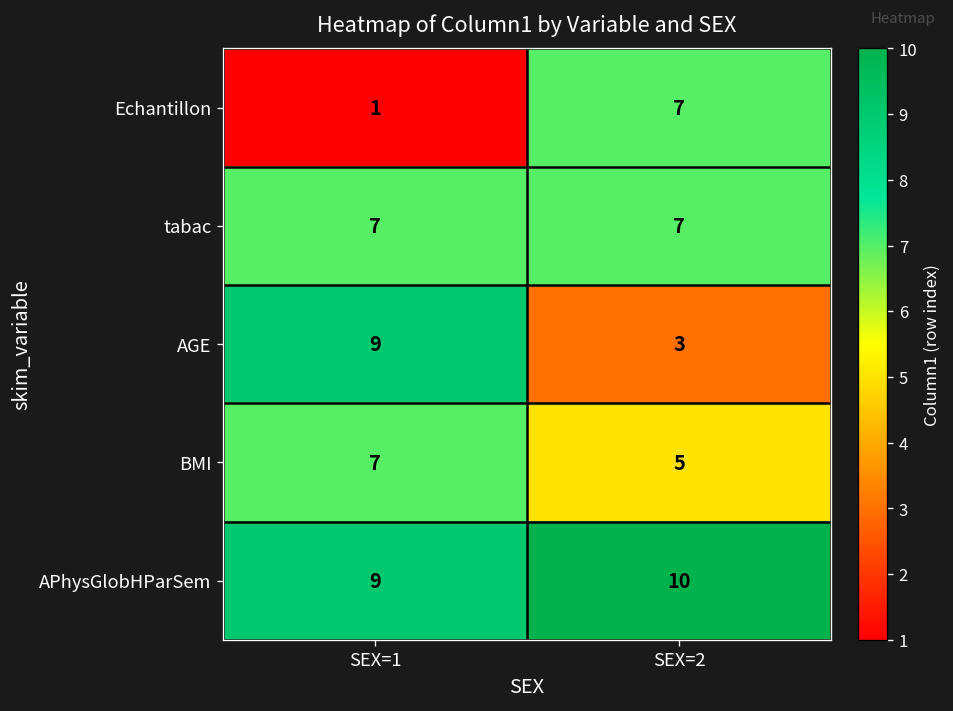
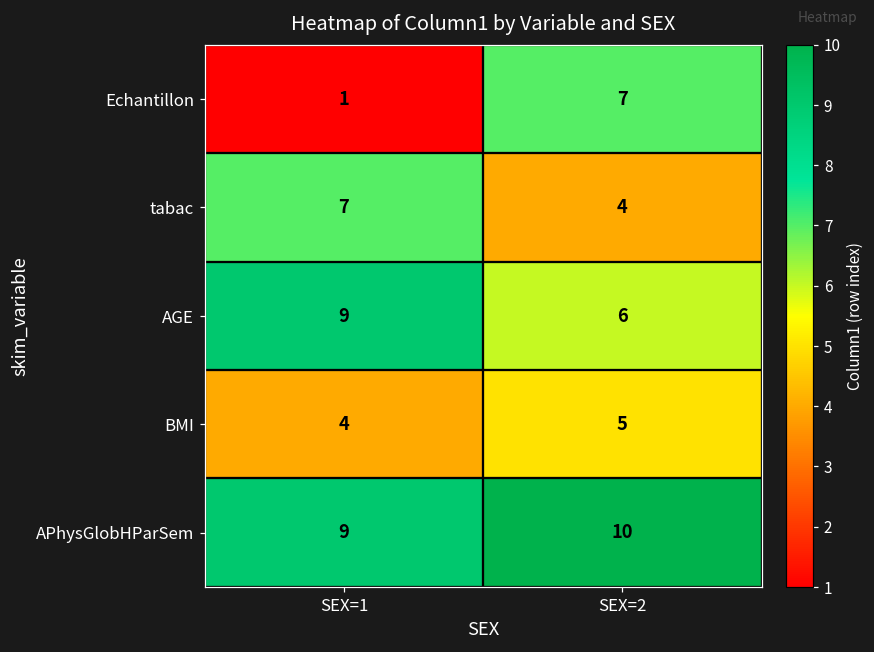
tabac, SEX=2: 7 -> 4
AGE, SEX=2: 3 -> 6
BMI, SEX=1: 7 -> 4
